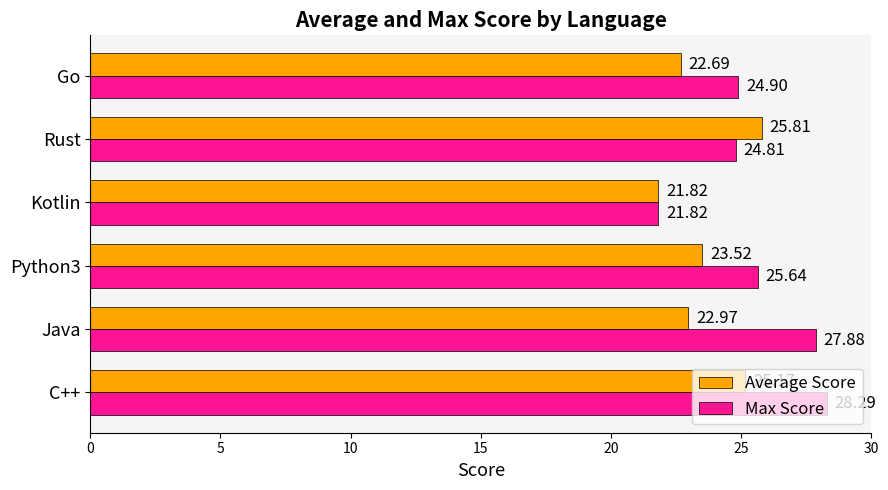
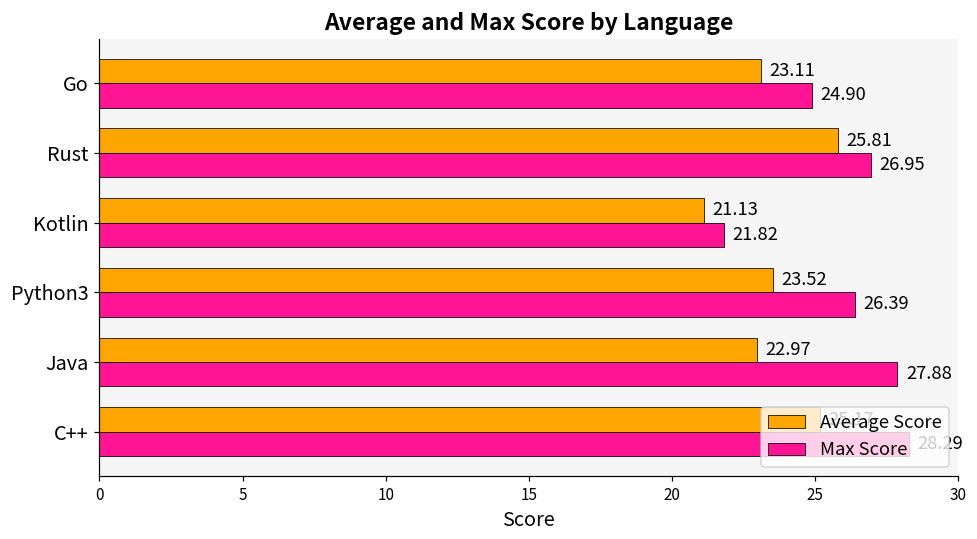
Average Score, Go: 22.69 -> 23.11
Max Score, Rust: 24.81 -> 26.95
Average Score, Kotlin: 21.82 -> 21.13
Max Score, Python3: 25.64 -> 26.39
